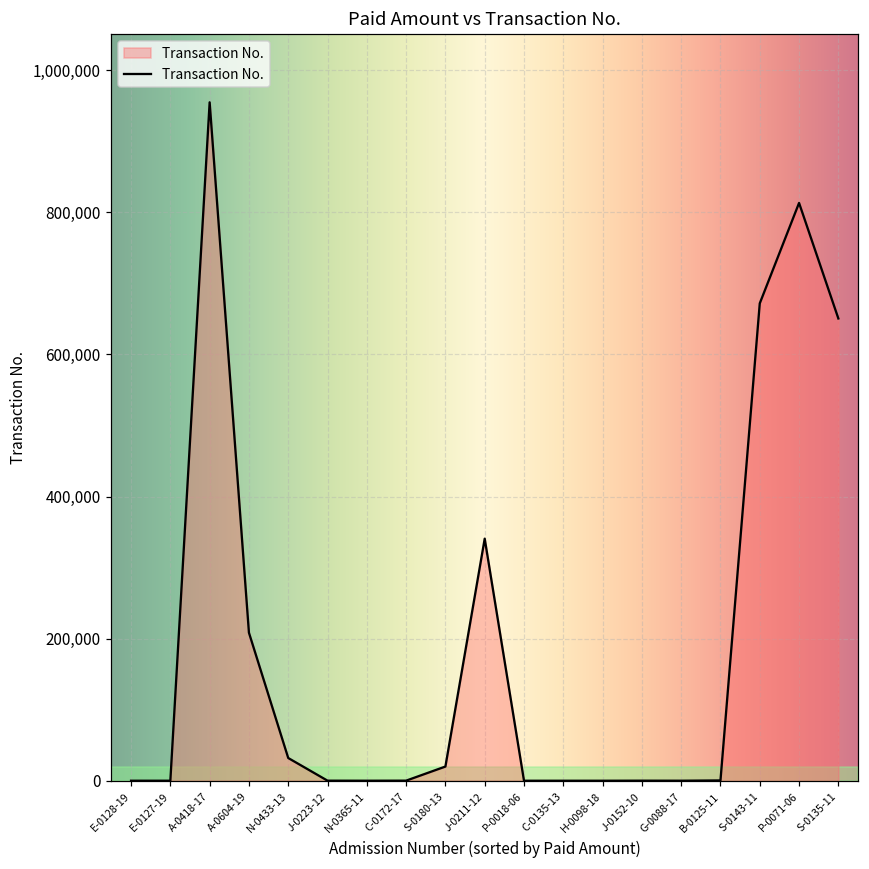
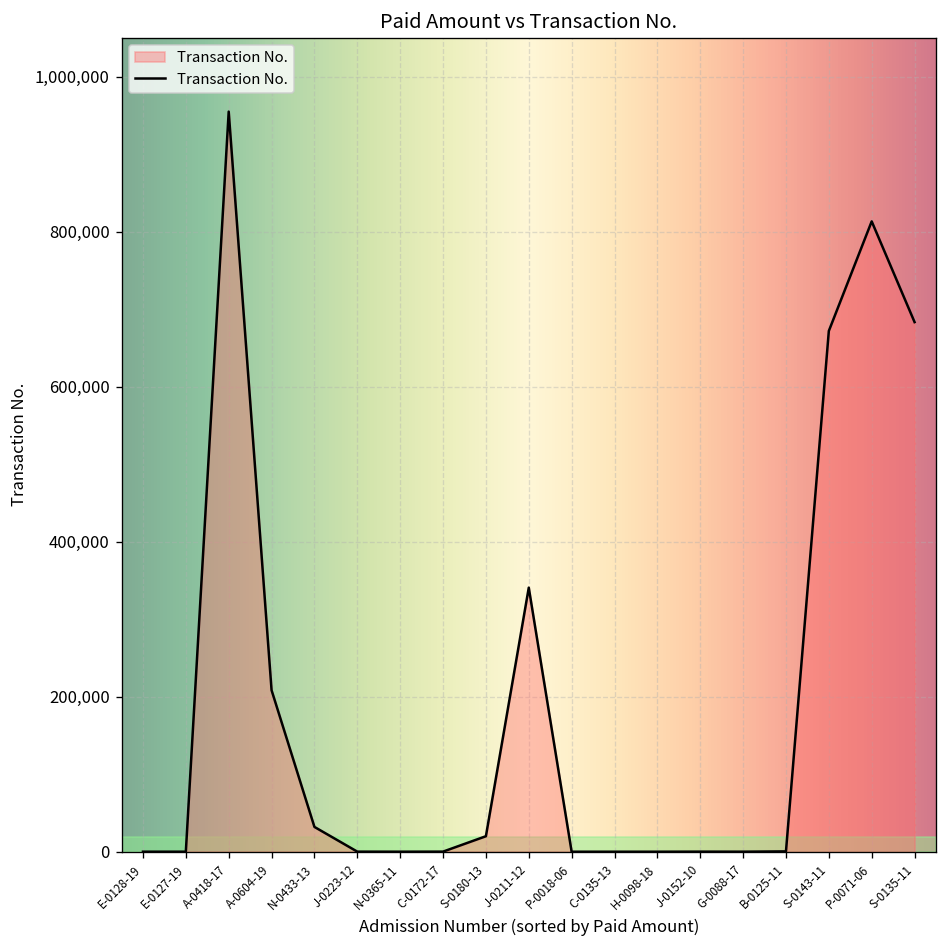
S-0135-11: 650,000 -> 680,000
